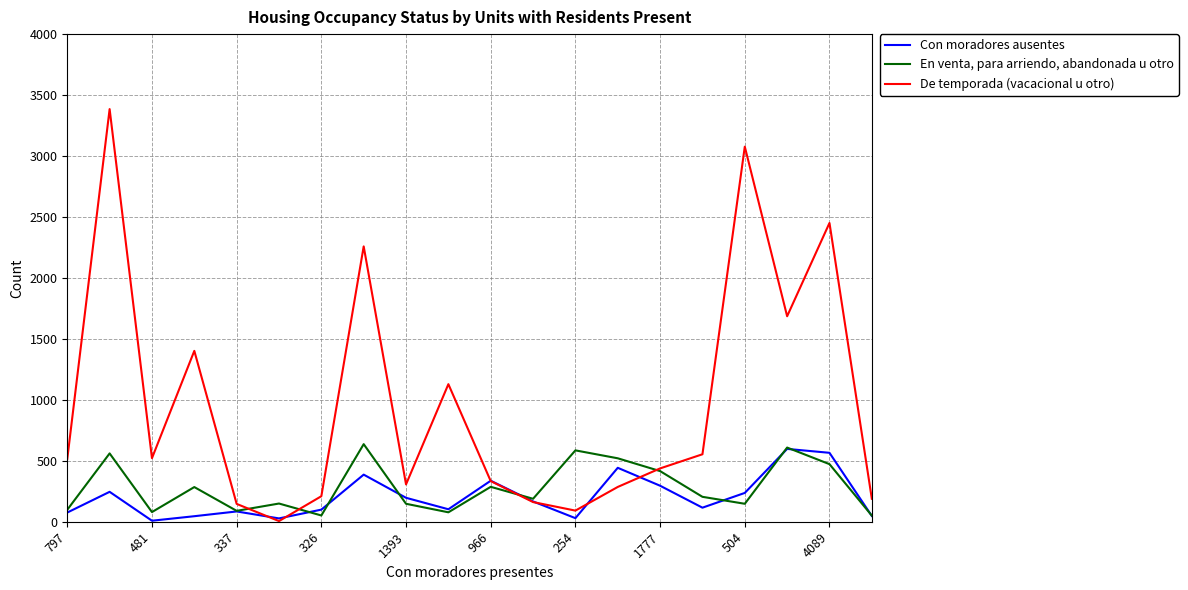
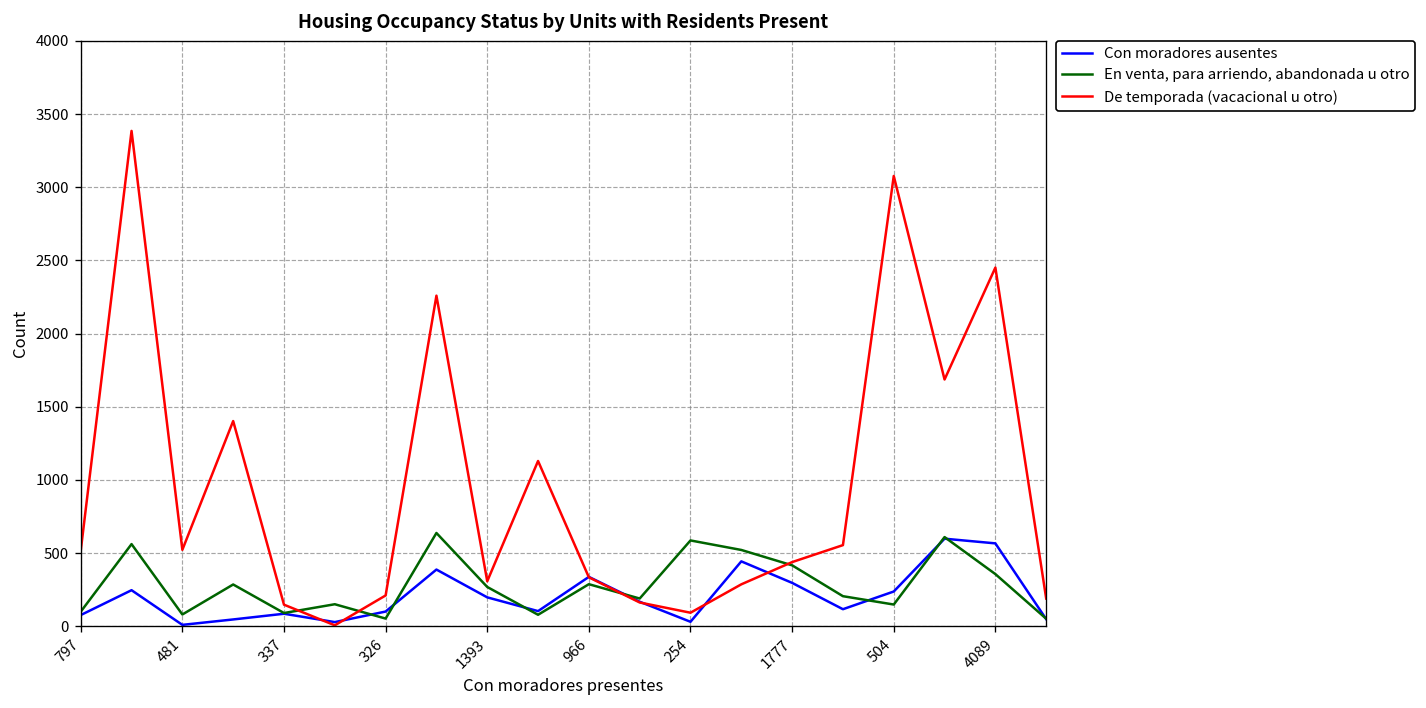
En venta, para arriendo, abandonada u otro, 1393: 150 -> 270
En venta, para arriendo, abandonada u otro, 4089: 470 -> 360
